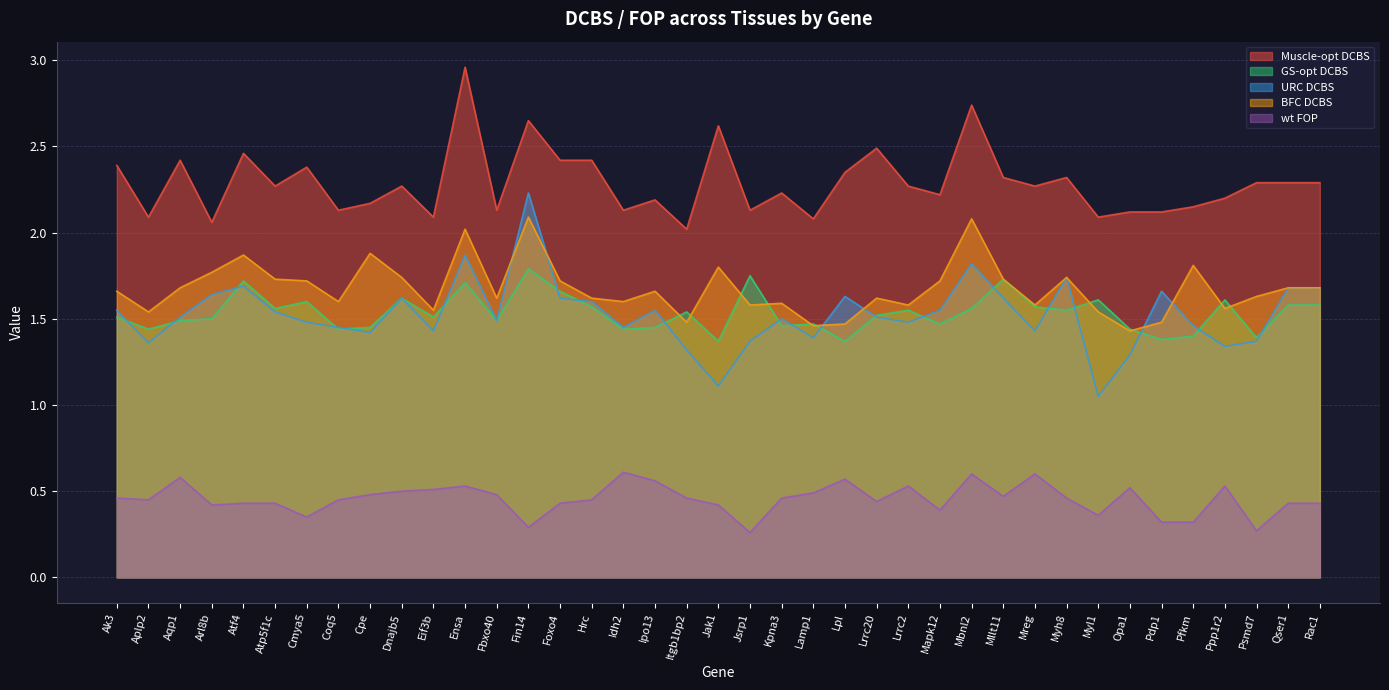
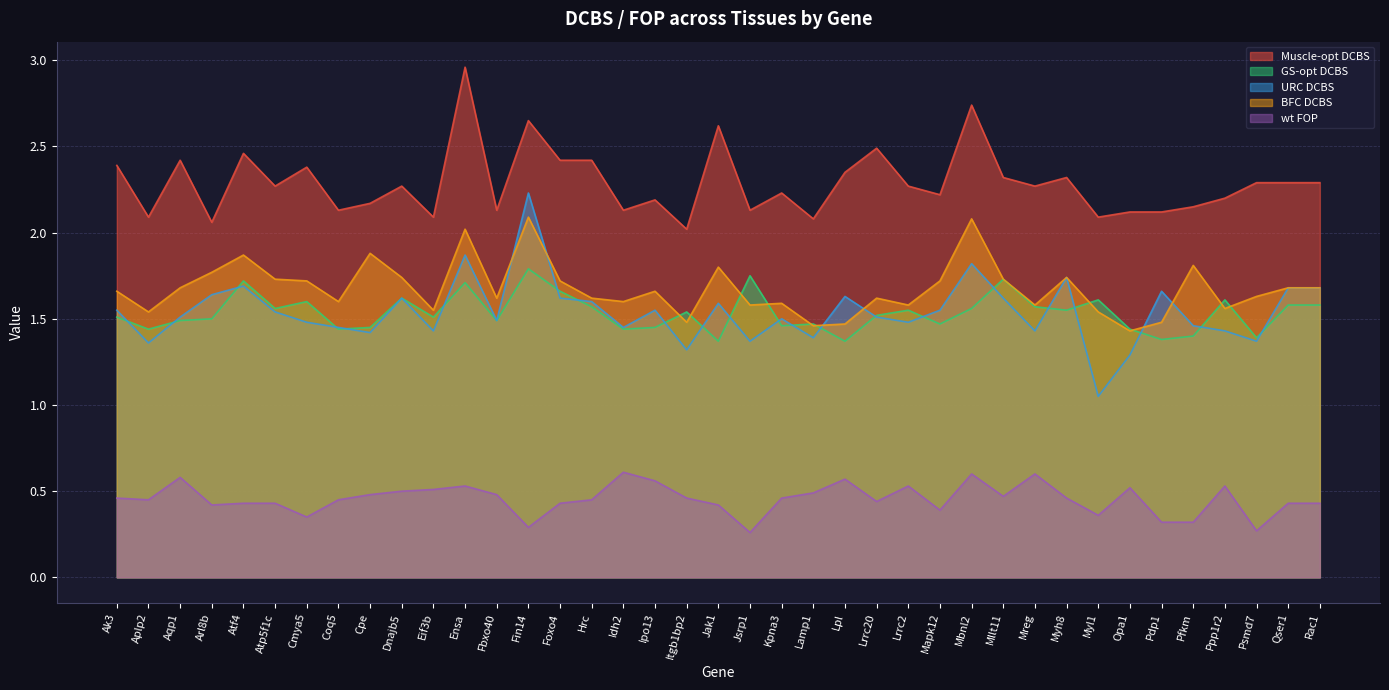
URC DCBS, Jak1: 1.11 -> 1.59
URC DCBS, Ppp1r2: 1.34 -> 1.43
